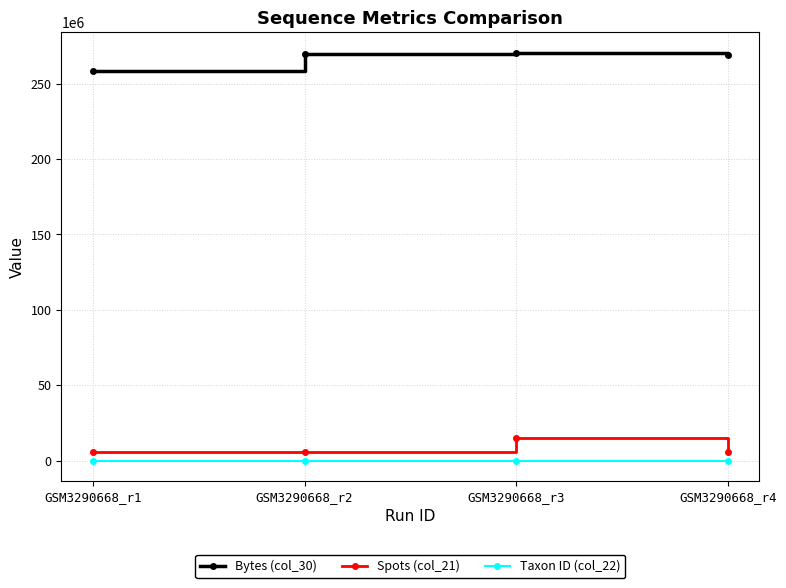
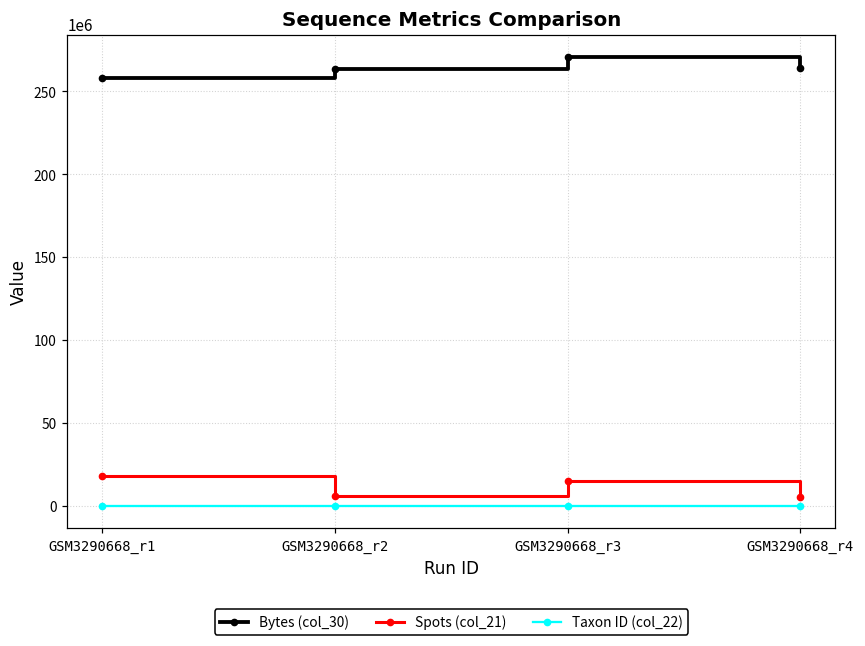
Spots (col_21), GSM3290668_r1: 6000000 -> 18000000
Bytes (col_30), GSM3290668_r2: 270000000 -> 263000000
Bytes (col_30), GSM3290668_r4: 269000000 -> 264000000
